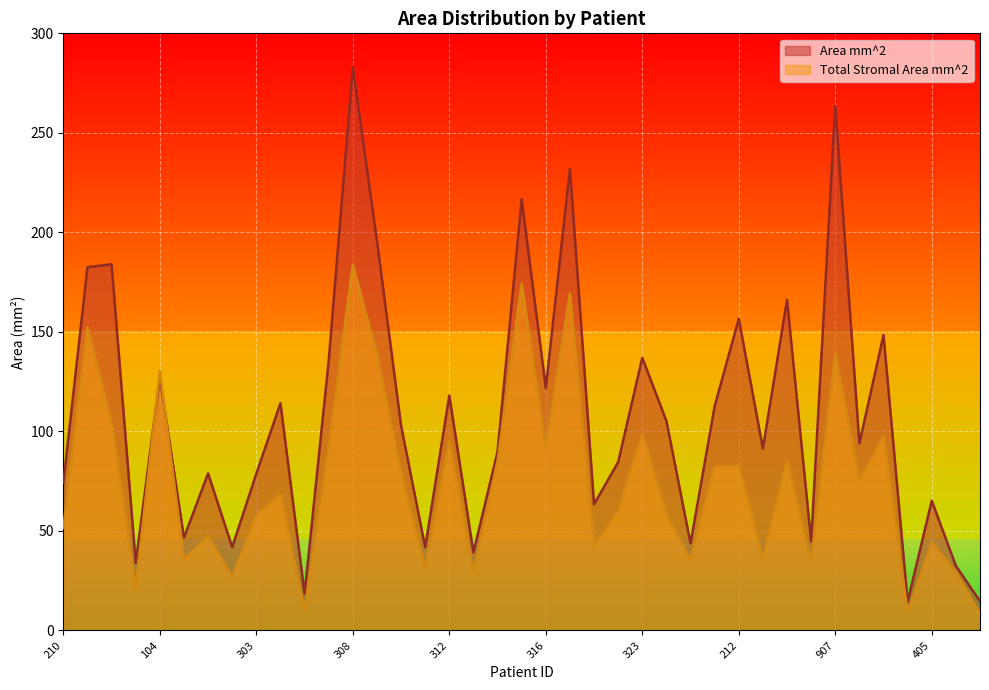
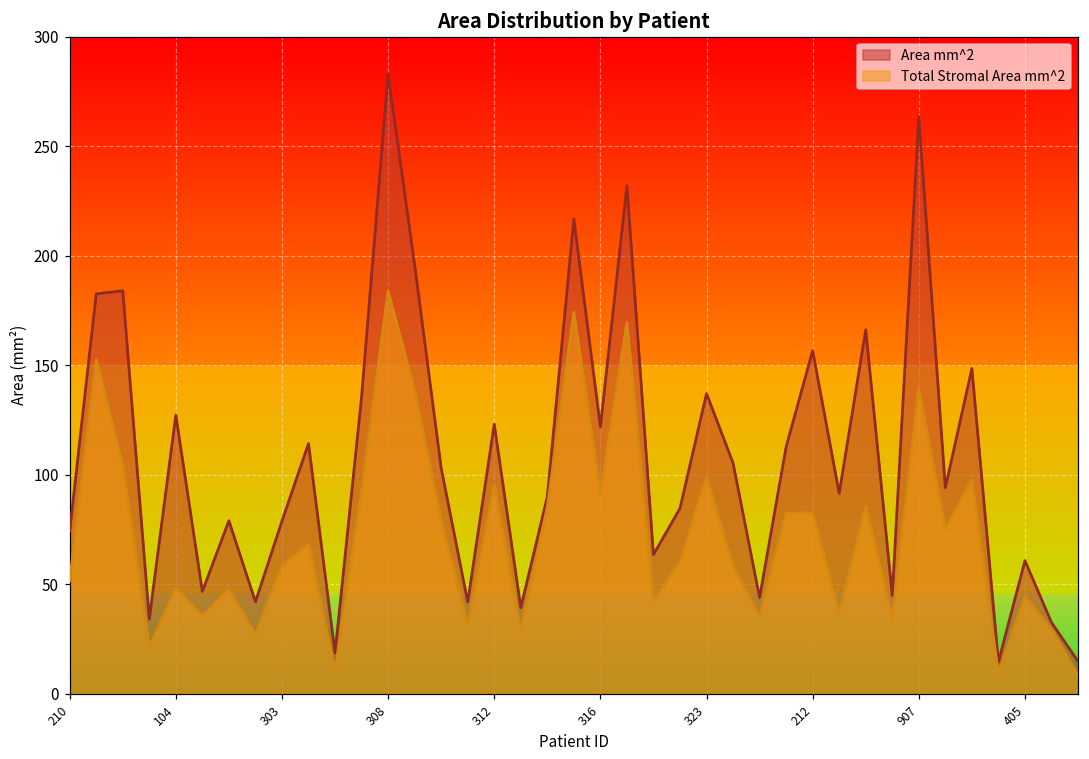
Total Stromal Area mm^2, 104: 130 -> 48
Area mm^2, 312: 118 -> 123
Area mm^2, 405: 65 -> 61
